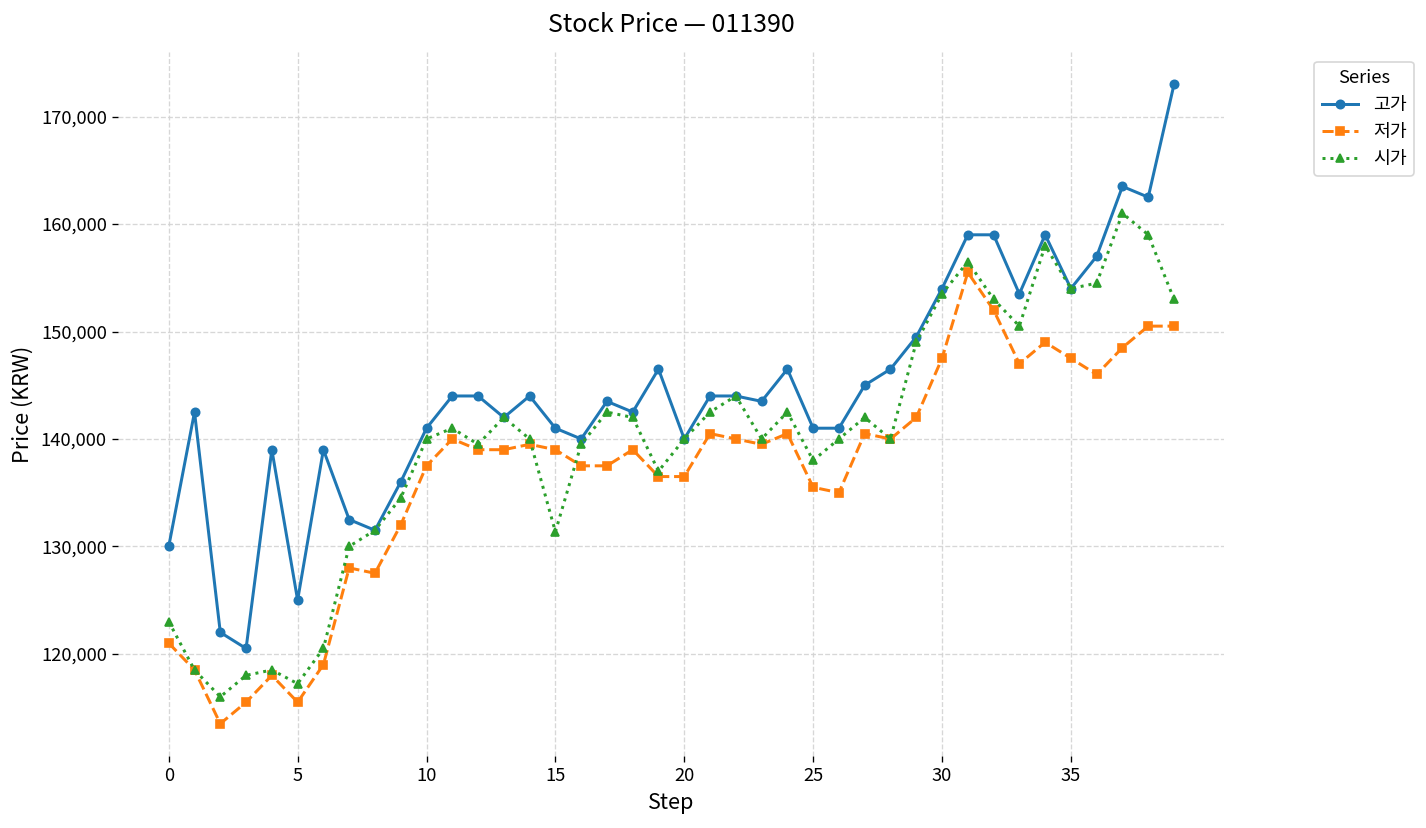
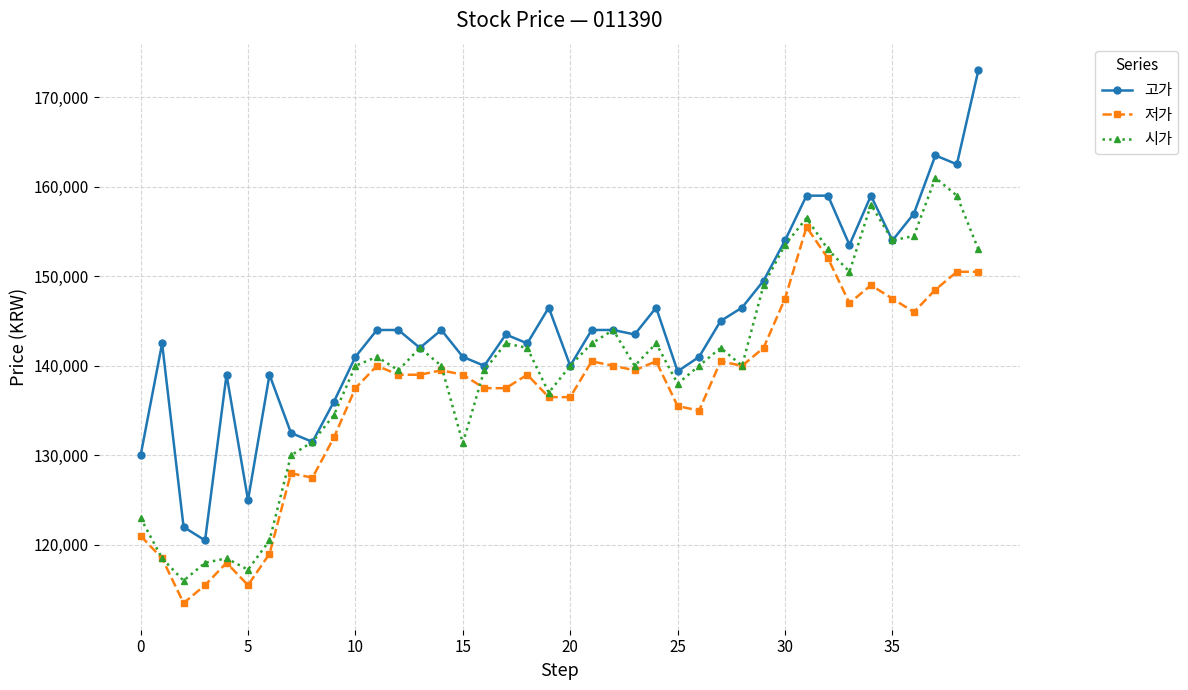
고가, 25: 141,000 -> 139,000
